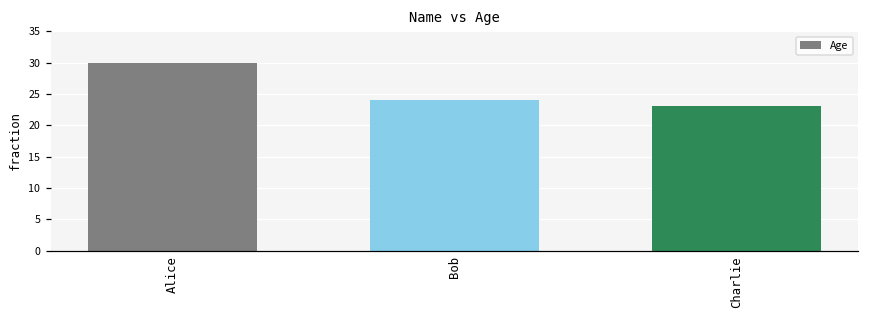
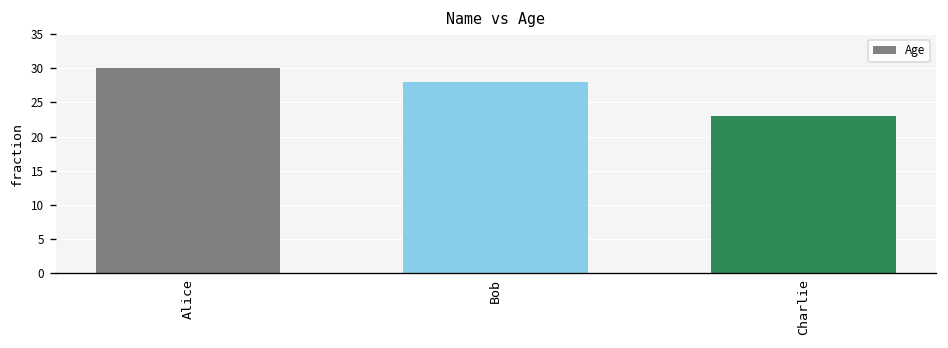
Bob: 24 -> 28
